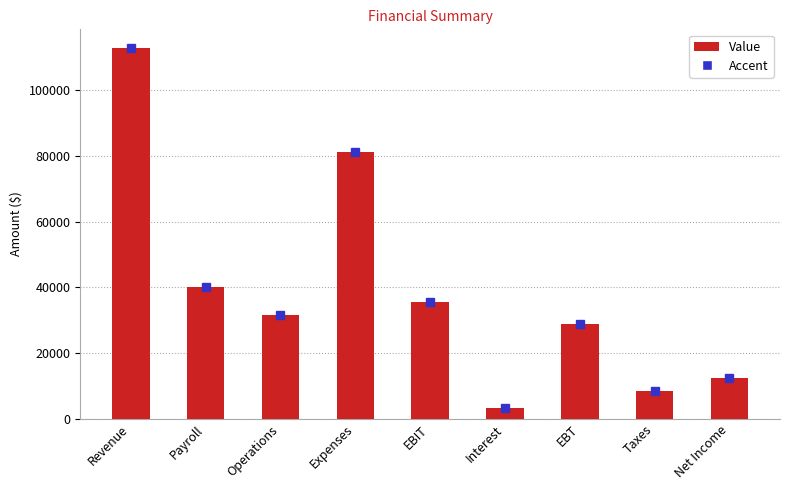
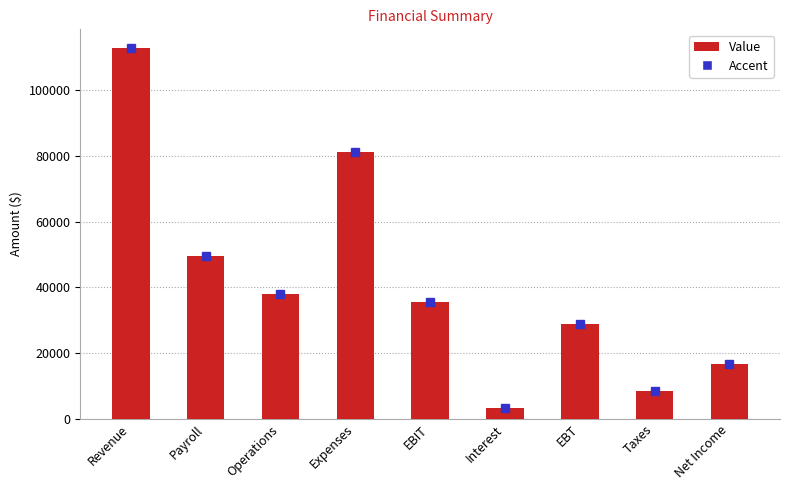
Value, Payroll: 40000 -> 50000
Value, Operations: 31000 -> 38000
Value, Net Income: 12000 -> 17000
